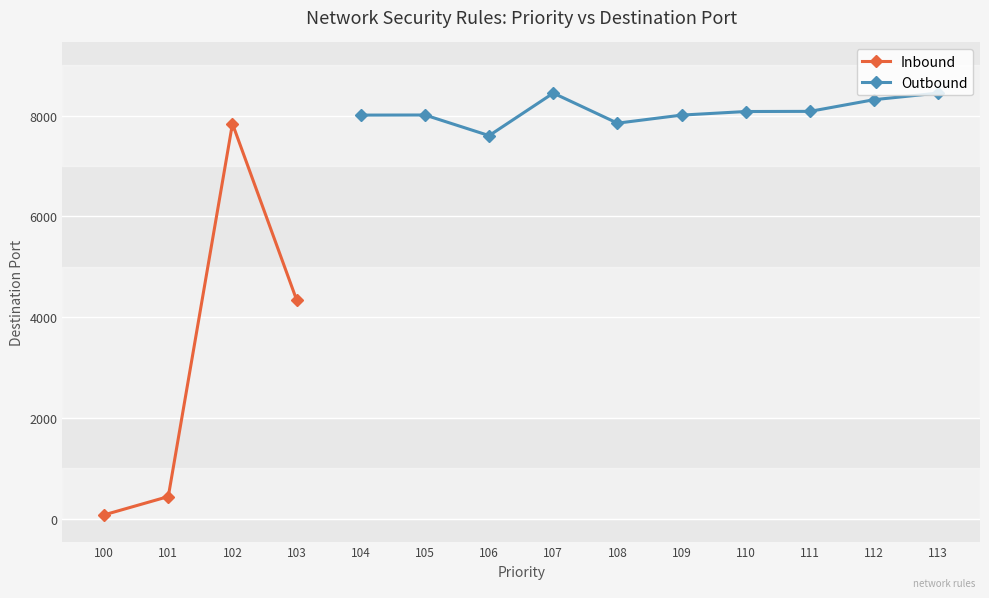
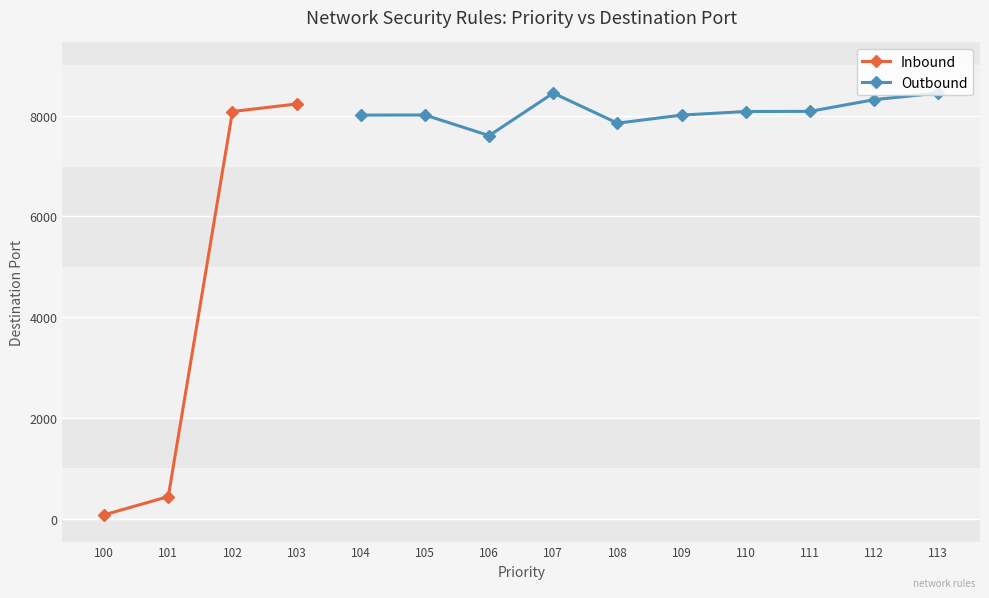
Inbound, 102: 7800 -> 8100
Inbound, 103: 4300 -> 8200
